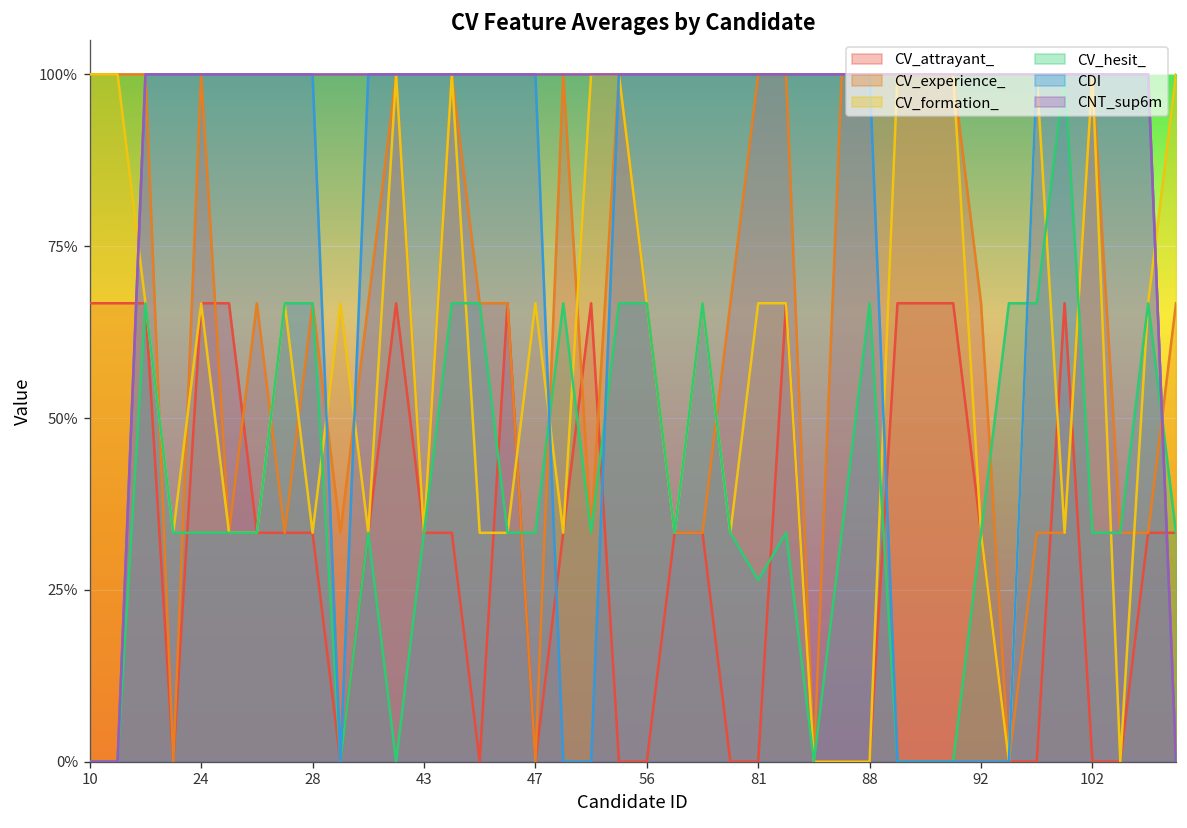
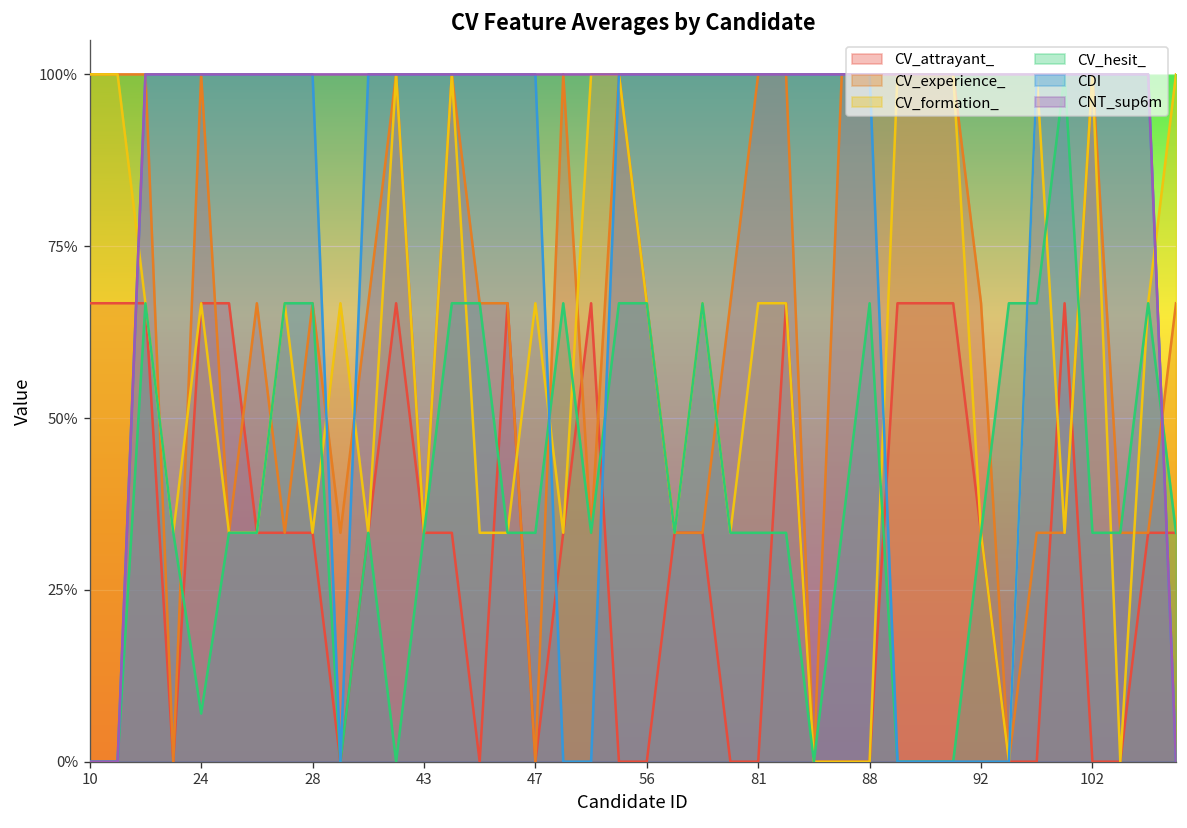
CV_hesit_, 24: 33% -> 7%
CV_hesit_, 81: 26% -> 33%
